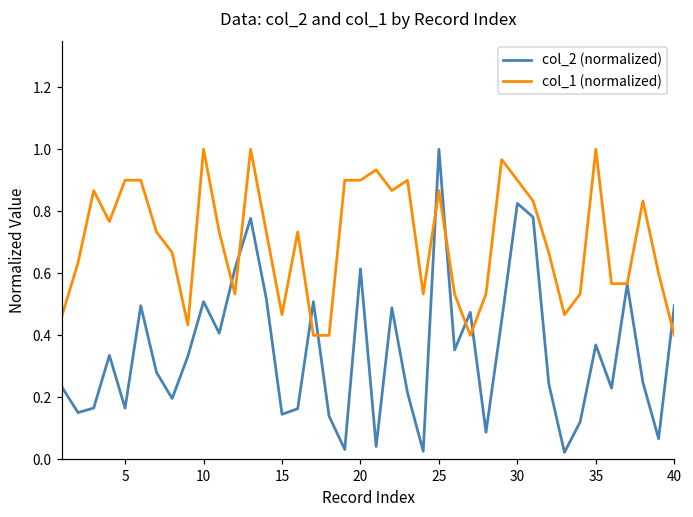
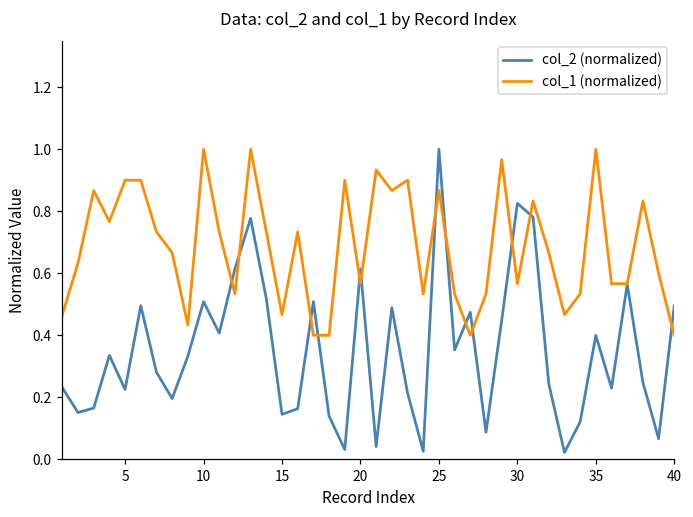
col_2 (normalized), 5: 0.17 -> 0.23
col_1 (normalized), 20: 0.90 -> 0.57
col_1 (normalized), 30: 0.90 -> 0.57
col_2 (normalized), 35: 0.37 -> 0.40
